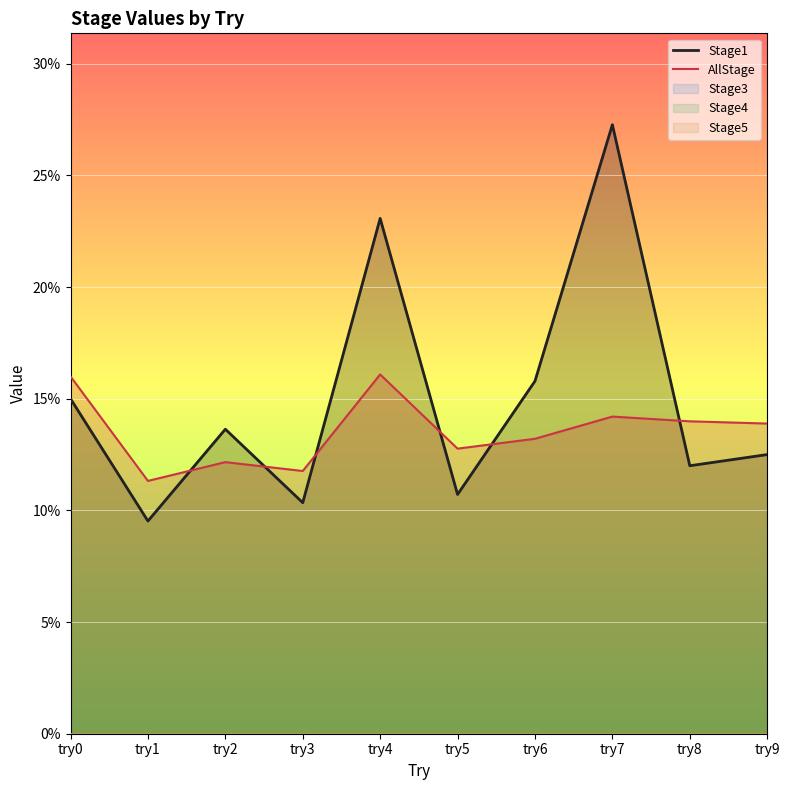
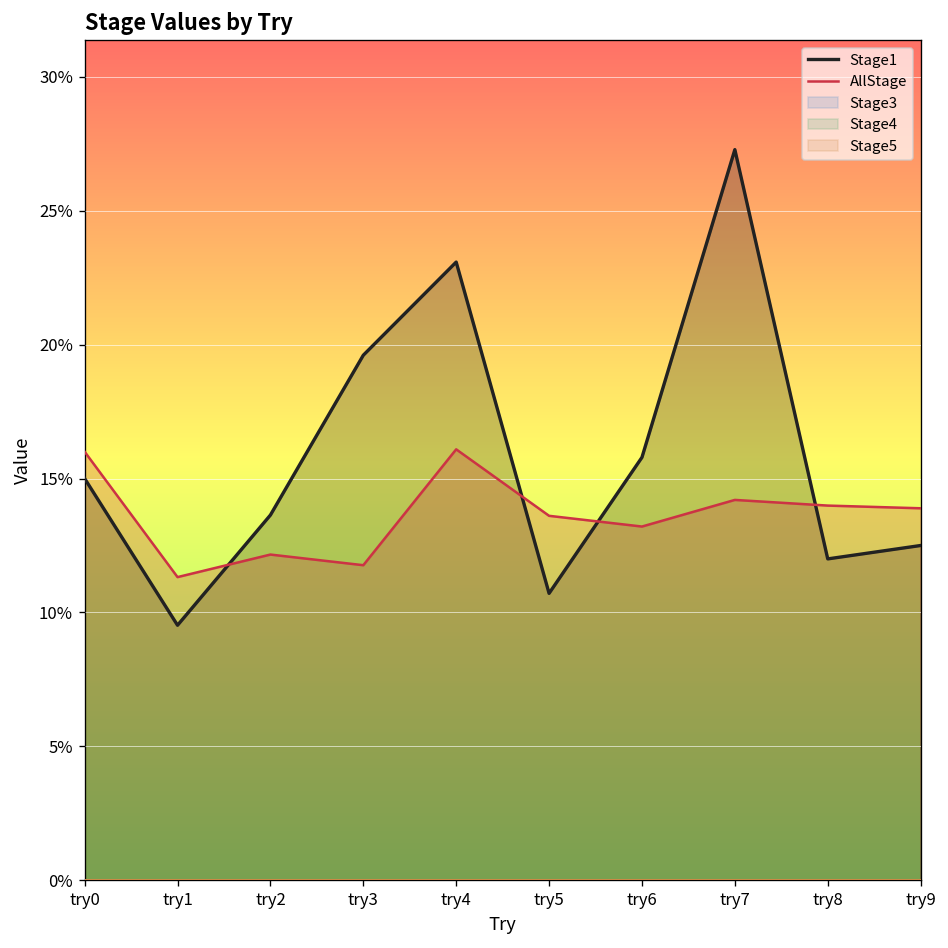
Stage1, try3: 10.3% -> 19.6%
AllStage, try5: 12.8% -> 13.6%
